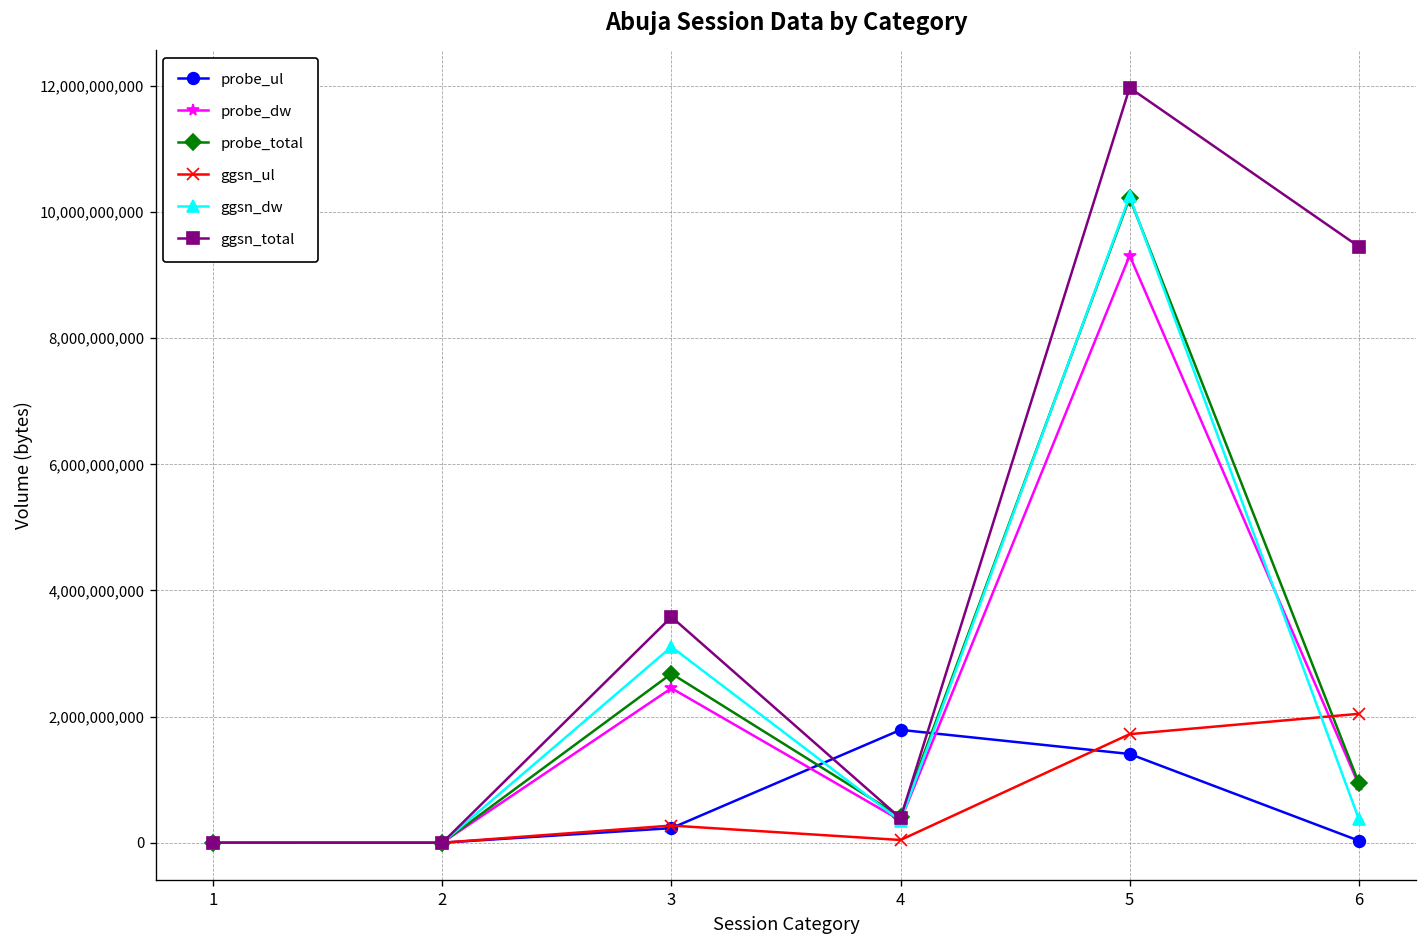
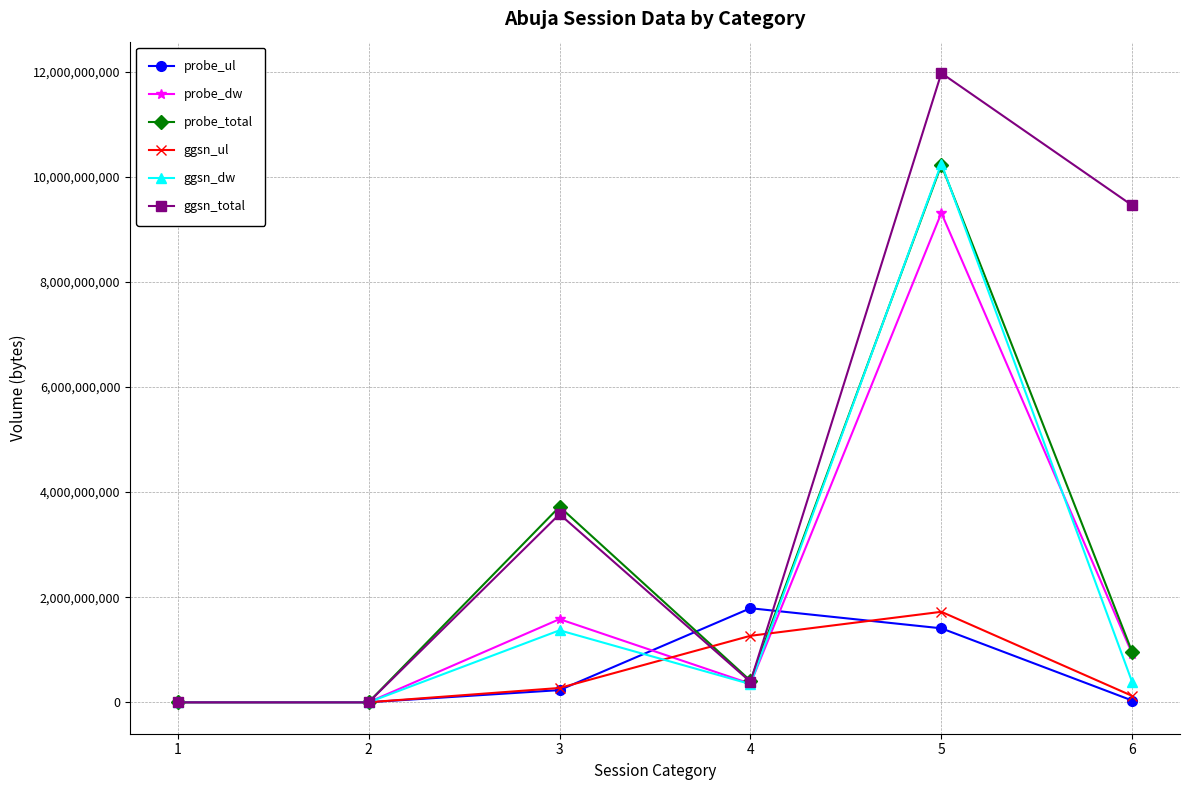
probe_dw, 3: 2,500,000,000 -> 1,600,000,000
probe_total, 3: 2,700,000,000 -> 3,700,000,000
ggsn_dw, 3: 3,100,000,000 -> 1,400,000,000
ggsn_ul, 4: 0 -> 1,300,000,000
ggsn_ul, 6: 2,000,000,000 -> 100,000,000
